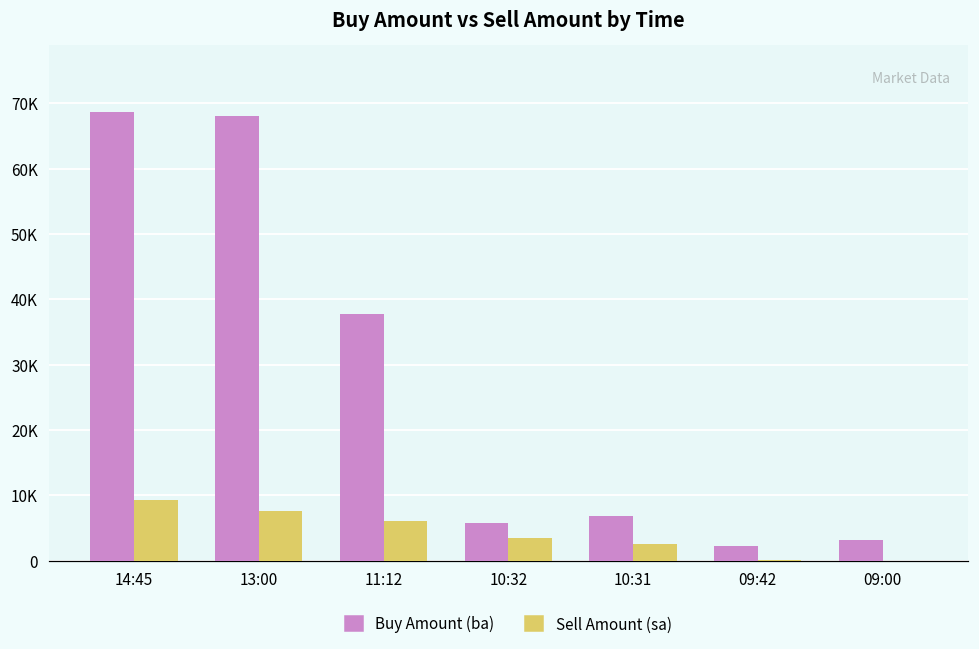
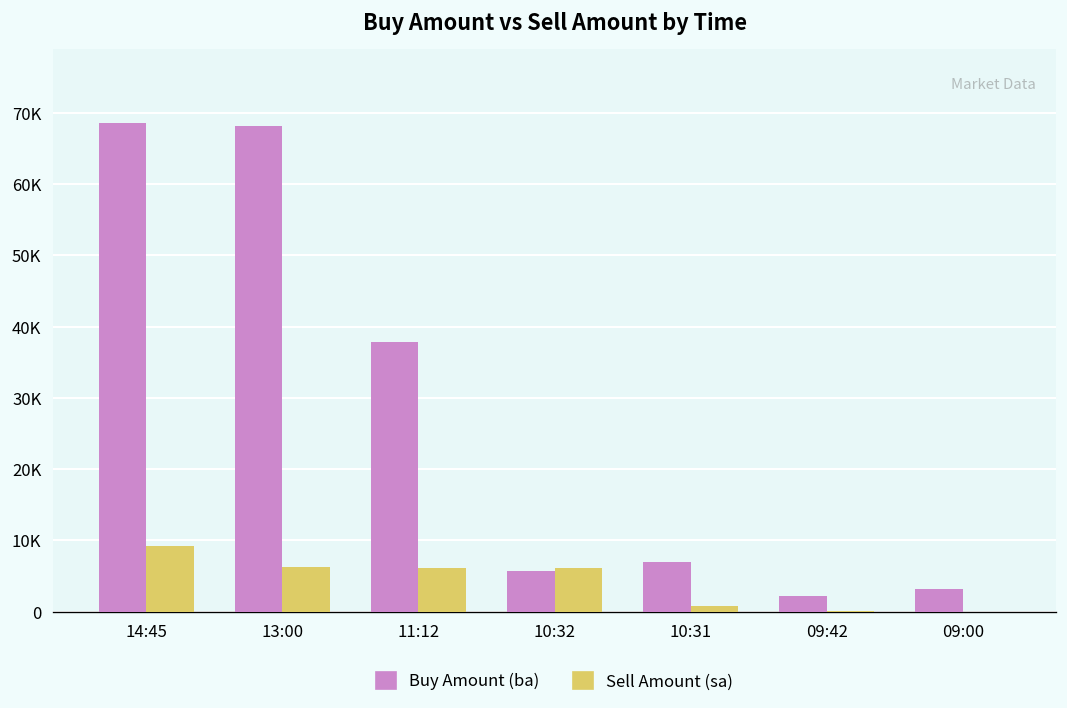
Sell Amount (sa), 13:00: 8000 -> 6000
Sell Amount (sa), 10:32: 3000 -> 6000
Sell Amount (sa), 10:31: 3000 -> 1000
